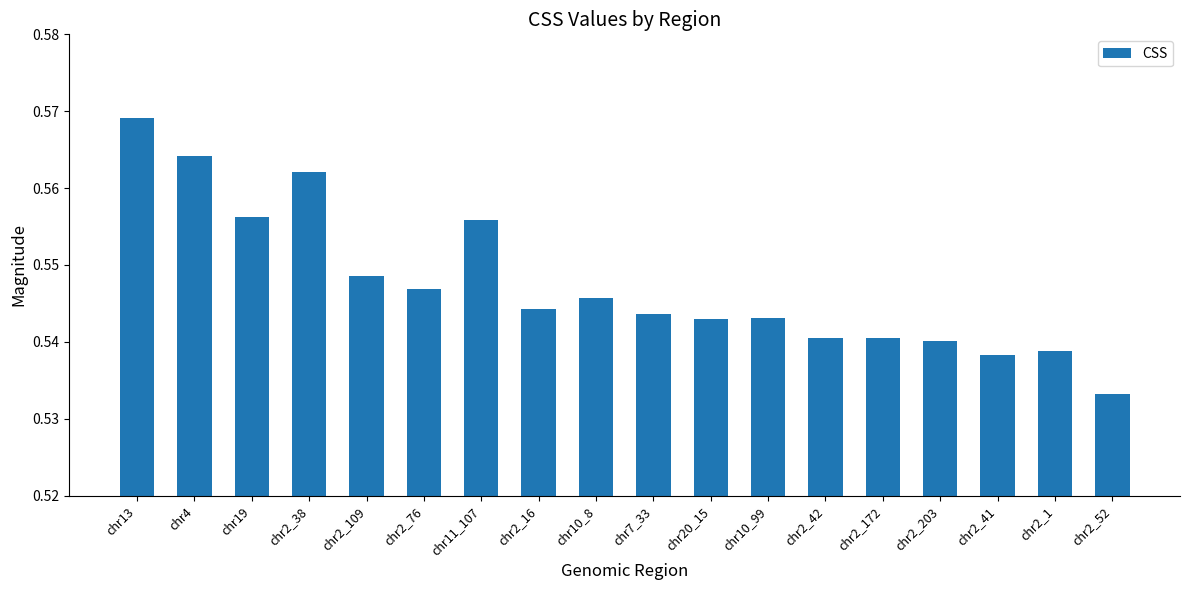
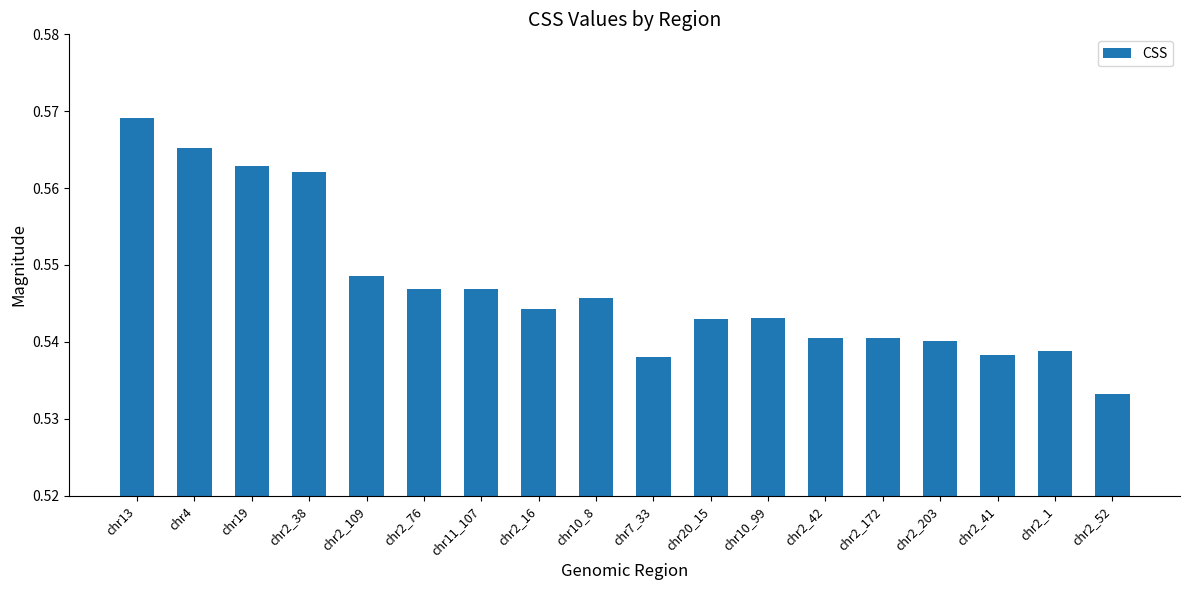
chr4: 0.564 -> 0.565
chr19: 0.556 -> 0.563
chr11_107: 0.556 -> 0.547
chr7_33: 0.544 -> 0.538
